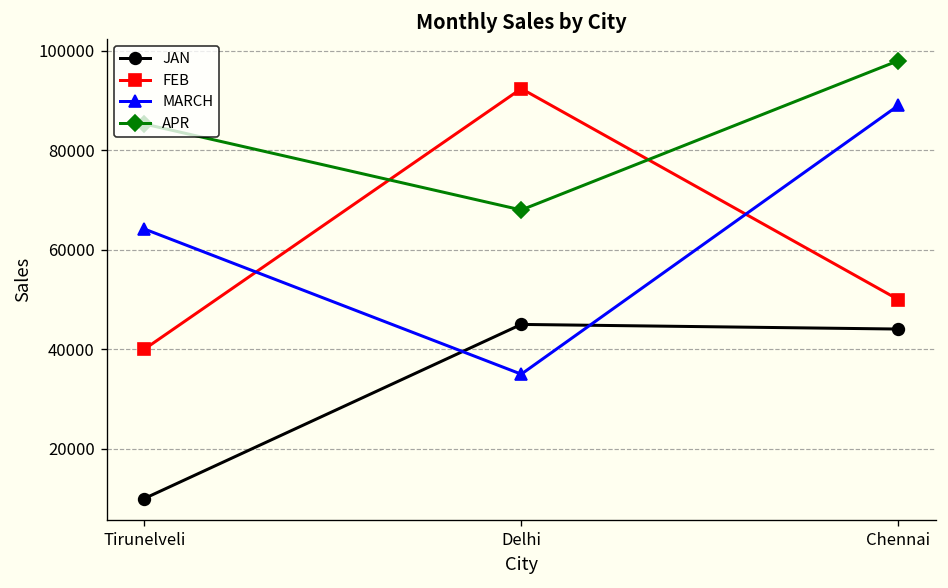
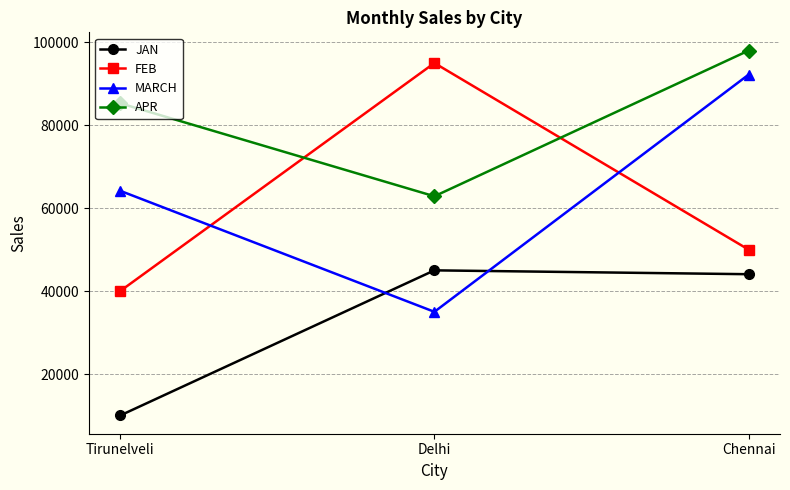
FEB, Delhi: 92000 -> 95000
APR, Delhi: 68000 -> 63000
MARCH, Chennai: 89000 -> 92000
